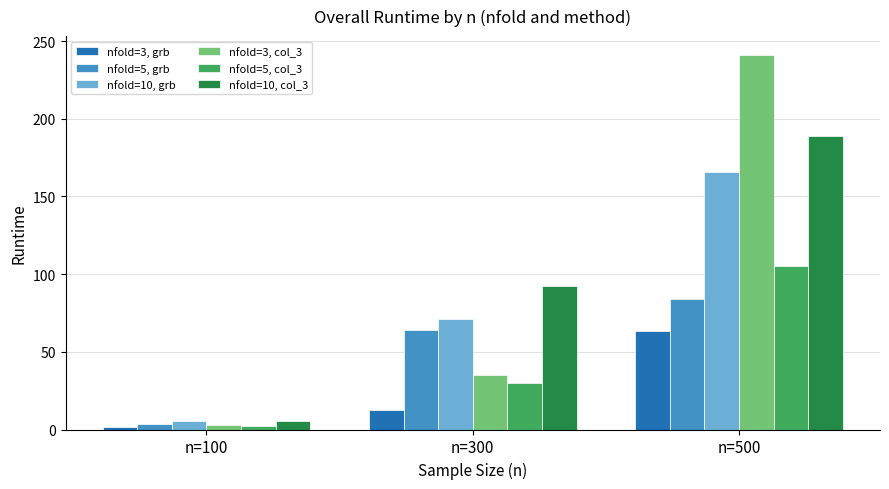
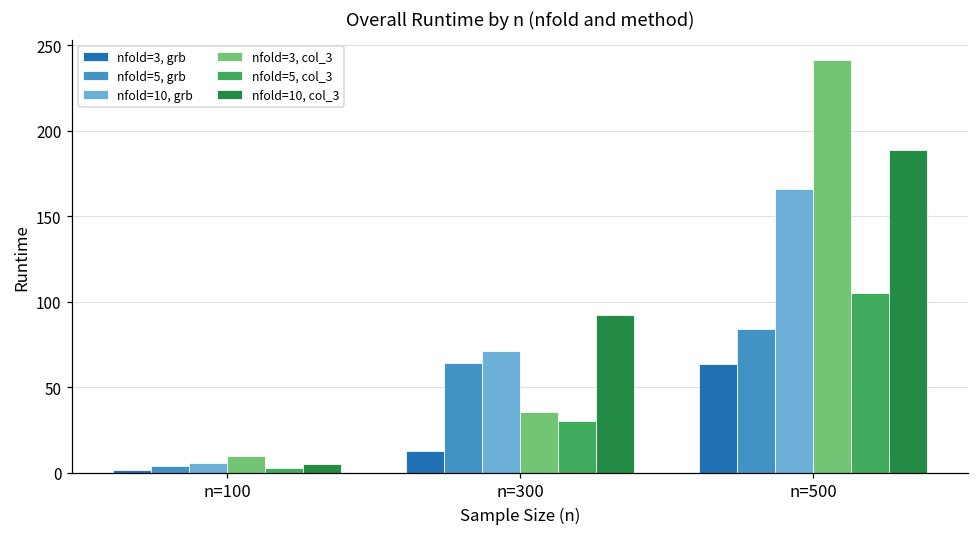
nfold=3, col_3, n=100: 3 -> 9
